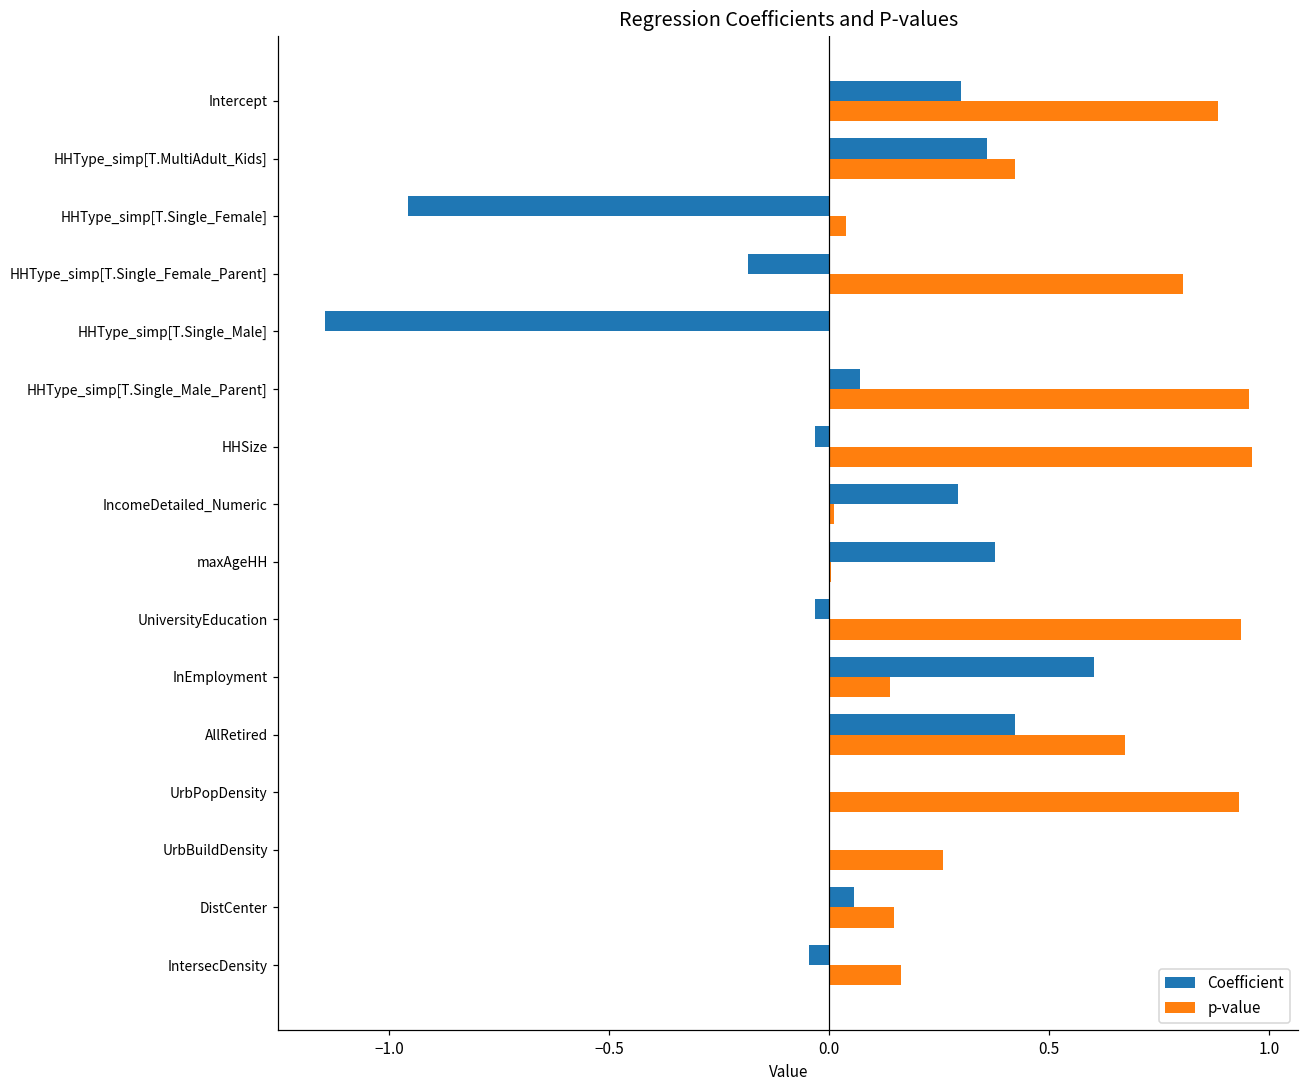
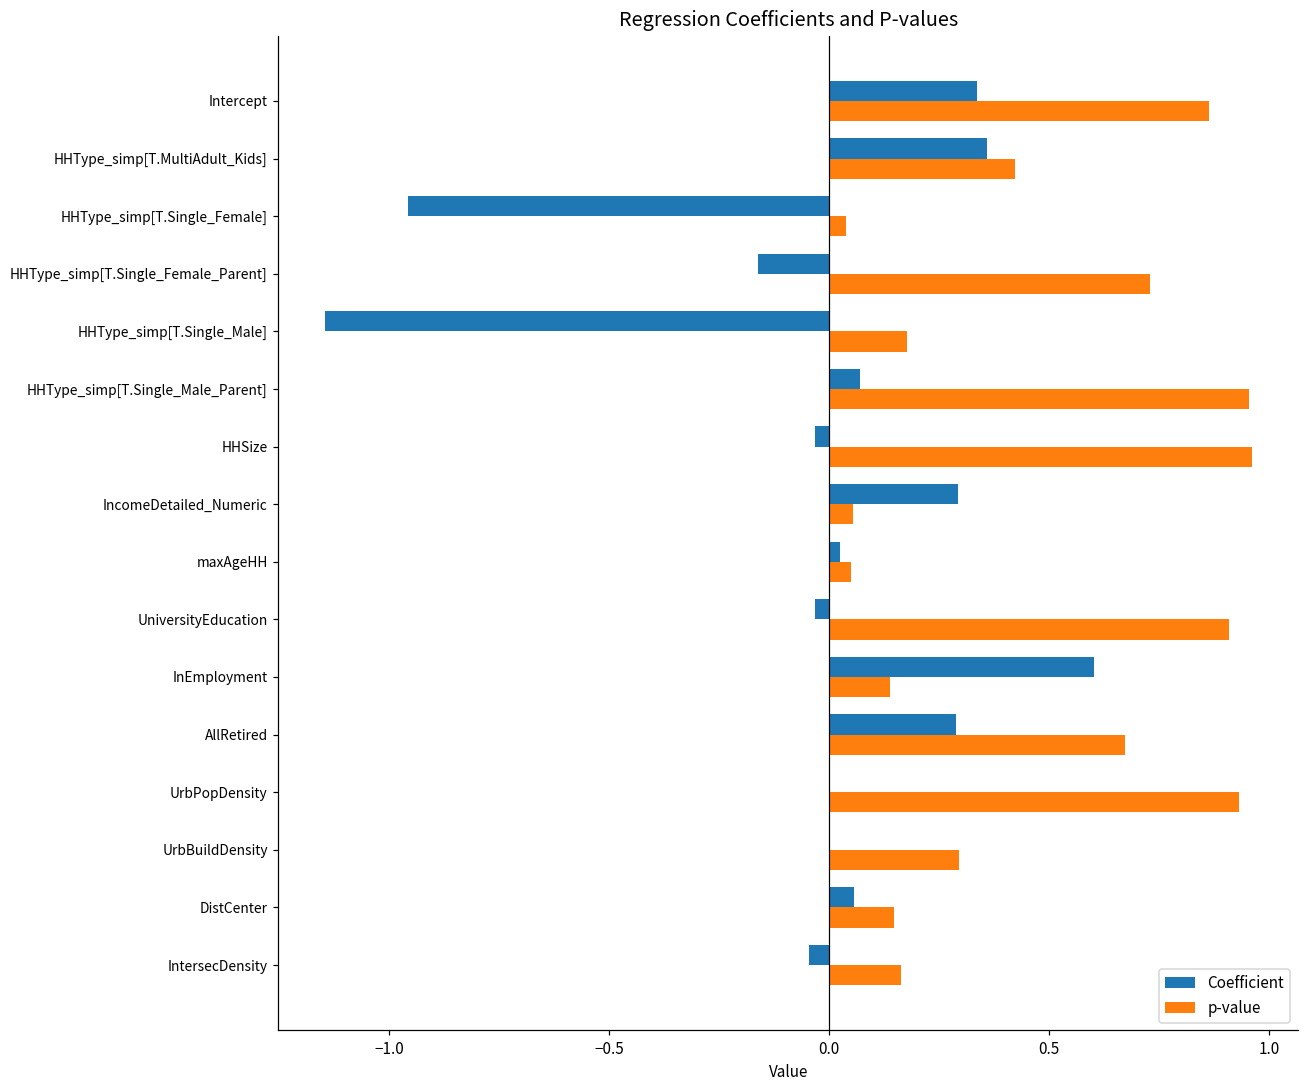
Coefficient, Intercept: 0.30 -> 0.34
p-value, Intercept: 0.88 -> 0.86
Coefficient, HHType_simp[T.Single_Female_Parent]: -0.18 -> -0.16
p-value, HHType_simp[T.Single_Female_Parent]: 0.81 -> 0.73
p-value, HHType_simp[T.Single_Male]: 0.00 -> 0.18
p-value, IncomeDetailed_Numeric: 0.01 -> 0.05
Coefficient, maxAgeHH: 0.38 -> 0.03
p-value, maxAgeHH: 0.00 -> 0.05
p-value, UniversityEducation: 0.94 -> 0.91
Coefficient, AllRetired: 0.42 -> 0.29
p-value, UrbBuildDensity: 0.26 -> 0.30
